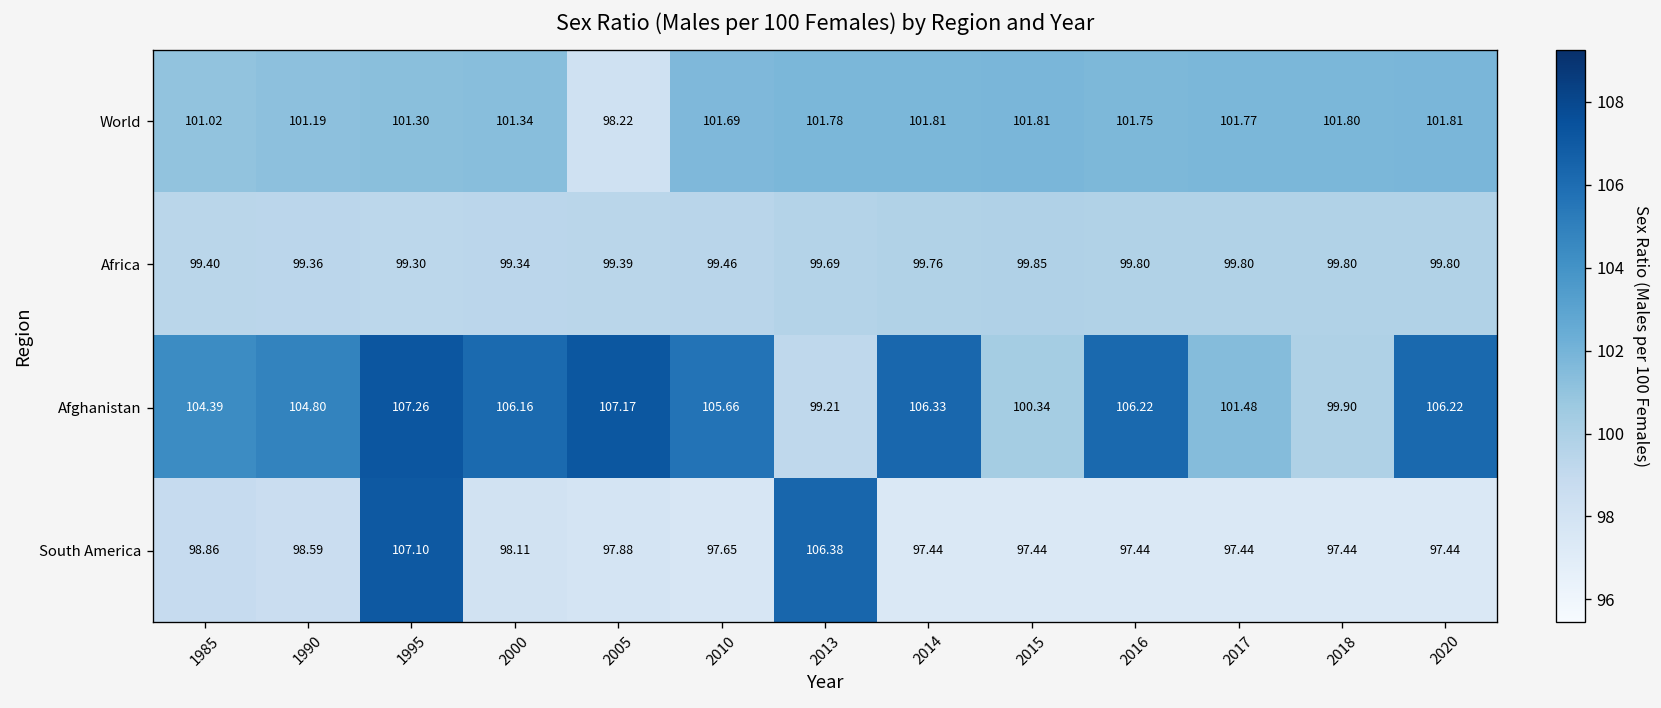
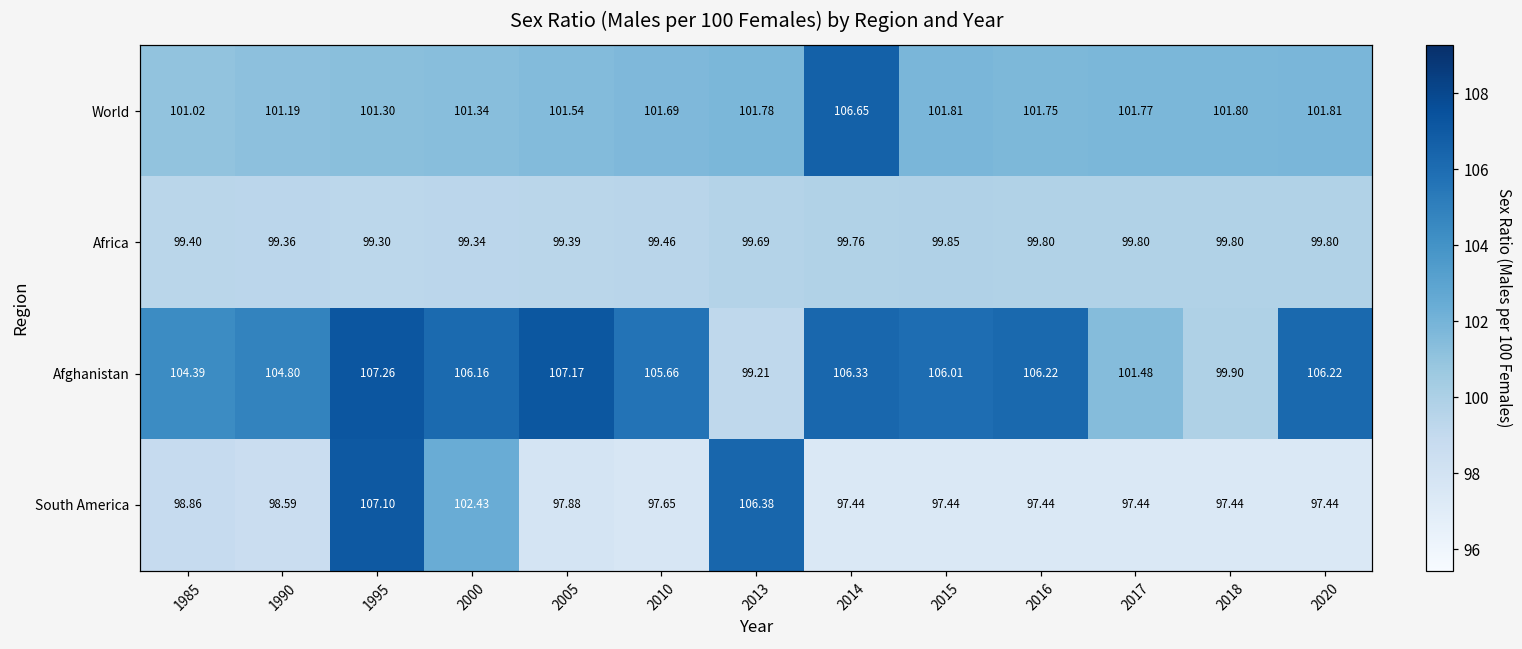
World, 2005: 98.22 -> 101.54
World, 2014: 101.81 -> 106.65
Afghanistan, 2015: 100.34 -> 106.01
South America, 2000: 98.11 -> 102.43
